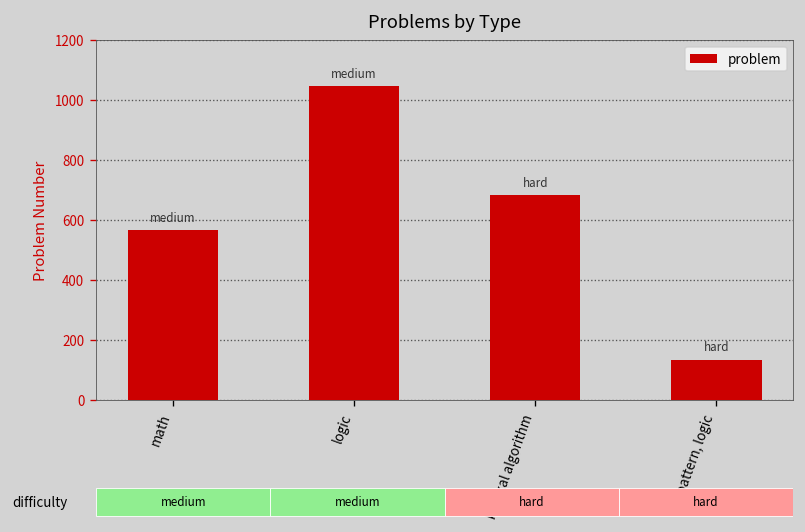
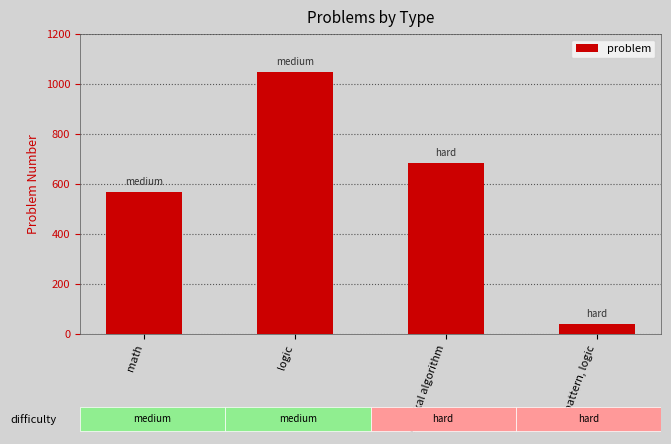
Problems by Type, pattern, logic: 140 -> 40
